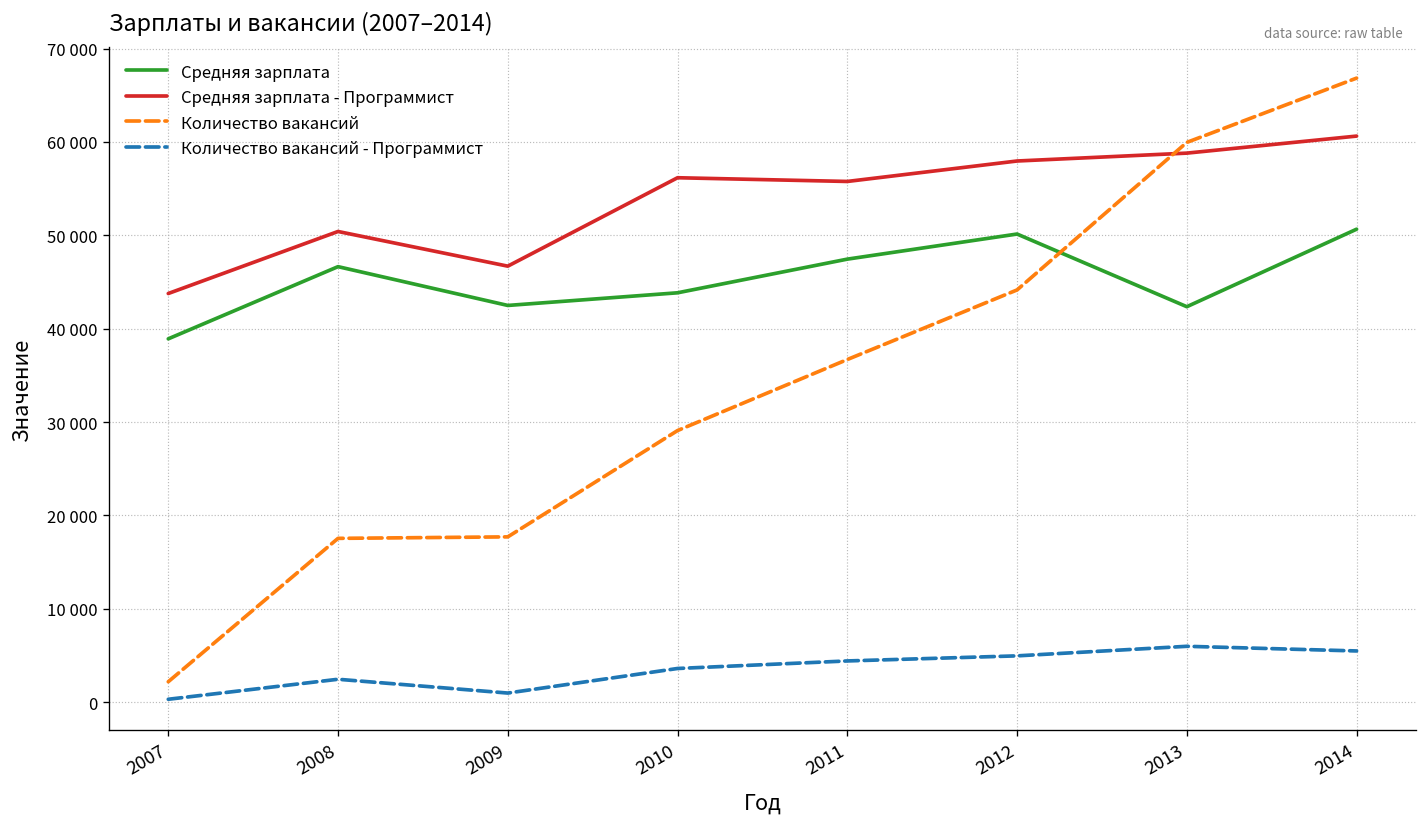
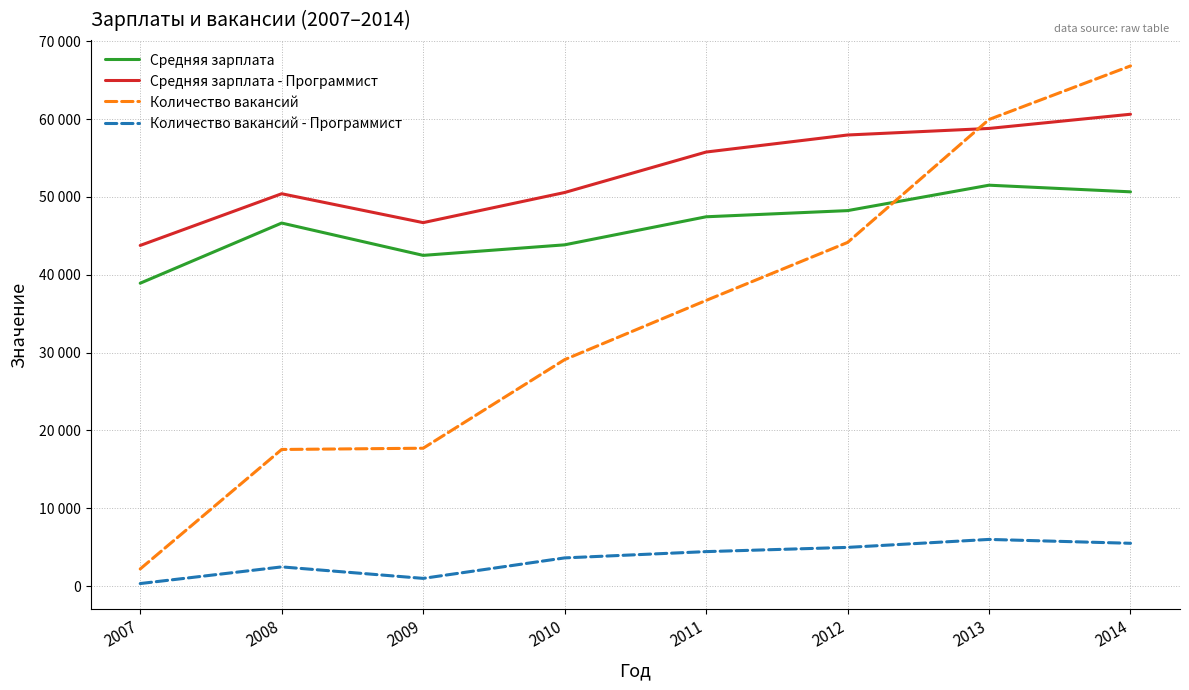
Средняя зарплата - Программист, 2010: 56000 -> 51000
Средняя зарплата, 2012: 50000 -> 48000
Средняя зарплата, 2013: 42000 -> 52000
